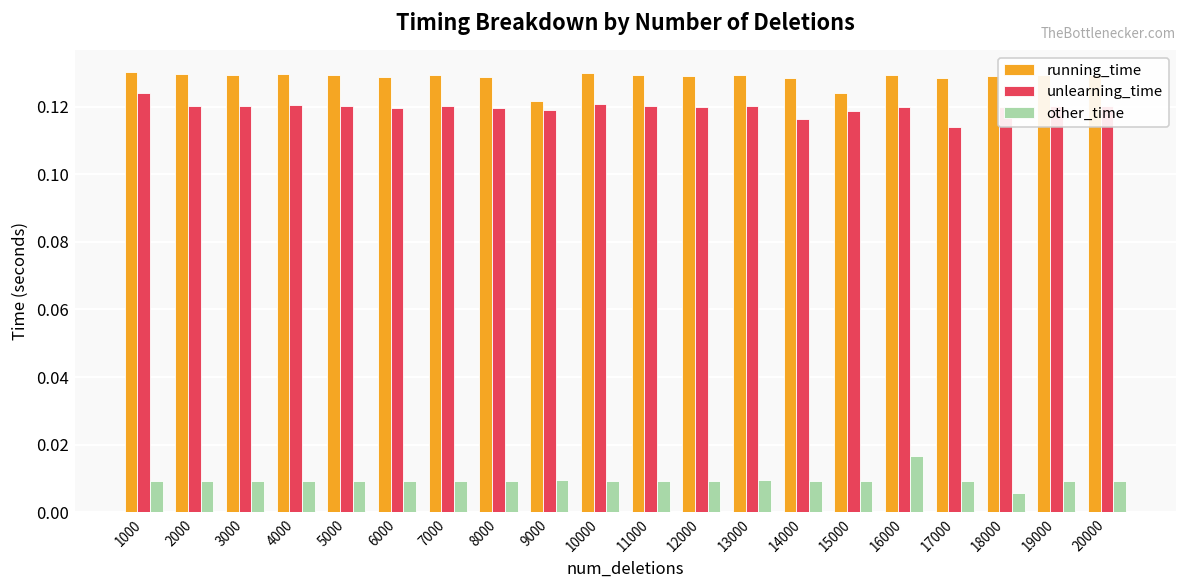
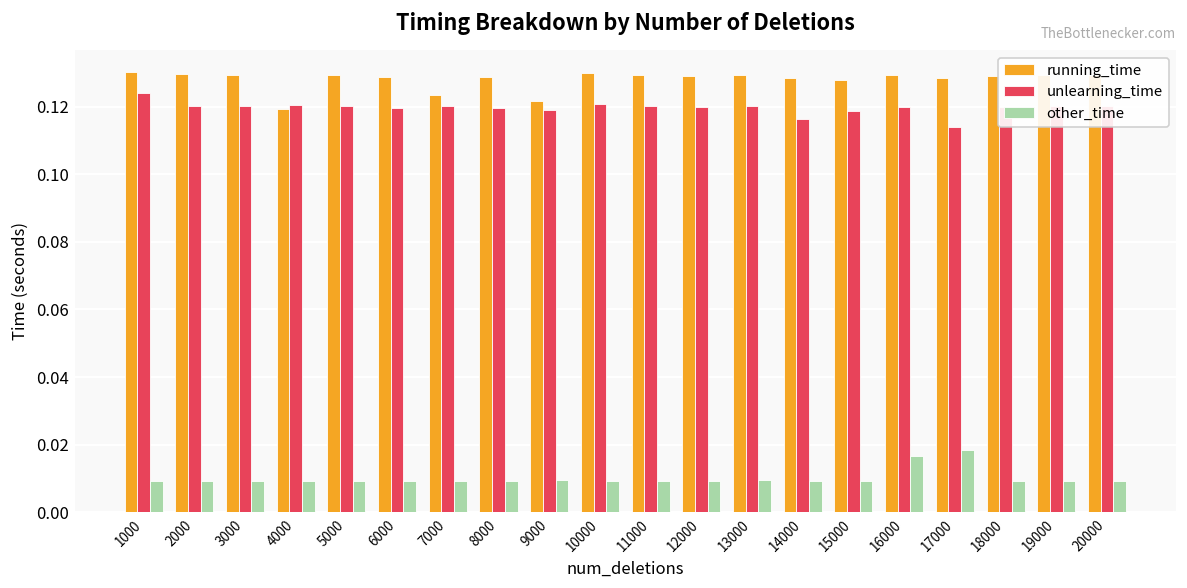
running_time, 4000: 0.130 -> 0.119
running_time, 7000: 0.130 -> 0.123
running_time, 15000: 0.124 -> 0.128
other_time, 17000: 0.009 -> 0.018
other_time, 18000: 0.006 -> 0.009
